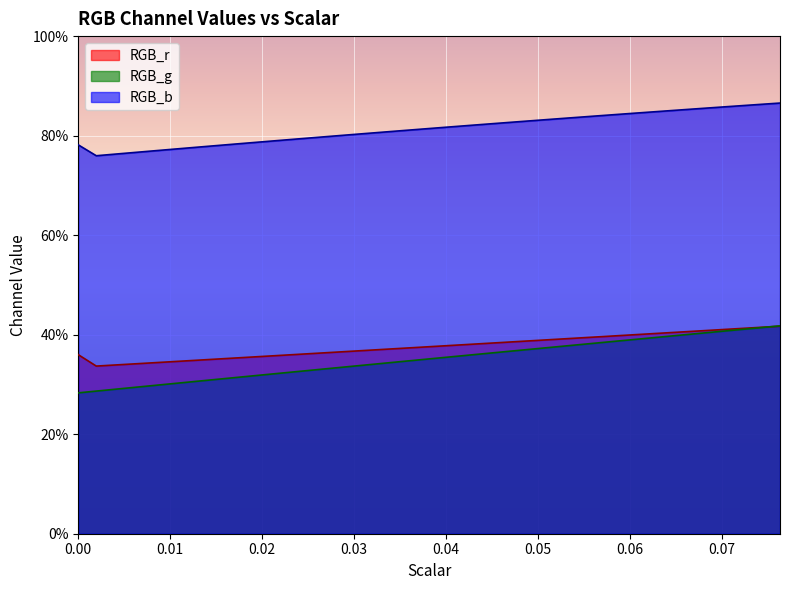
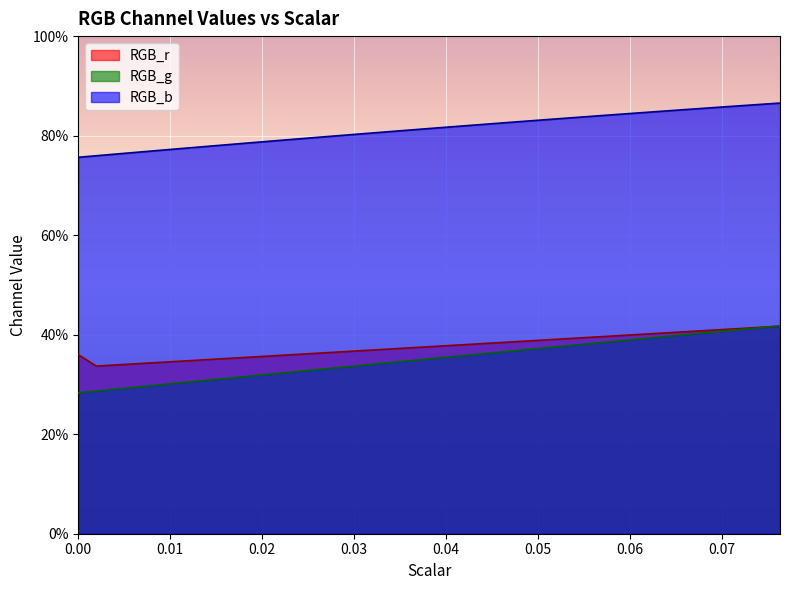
RGB_b, 0.00: 78% -> 76%
